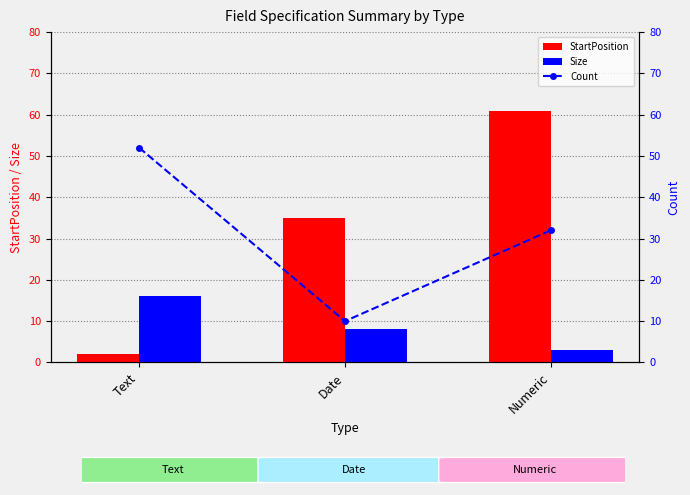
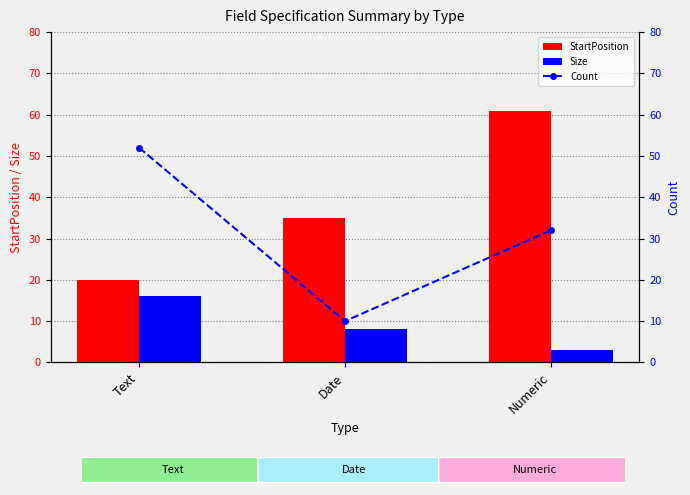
StartPosition, Text: 2 -> 20
